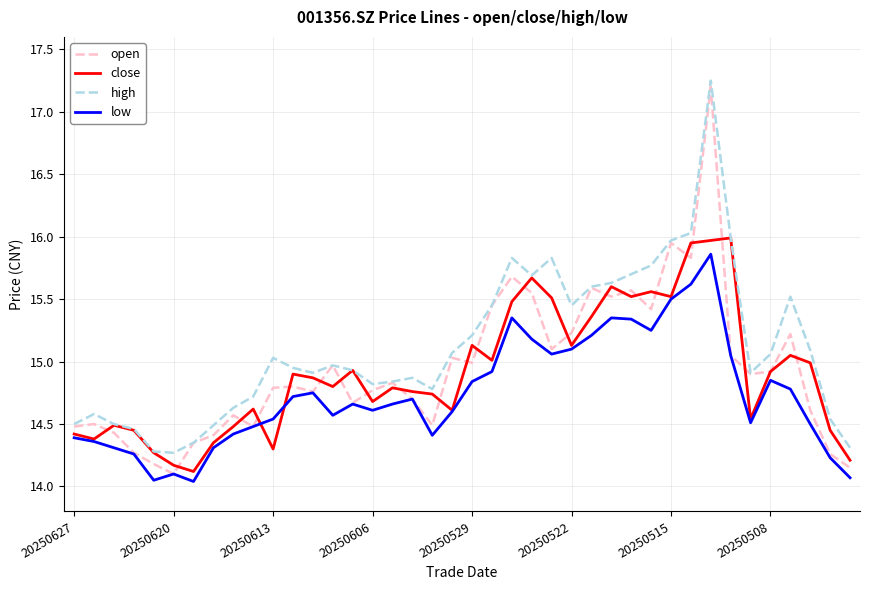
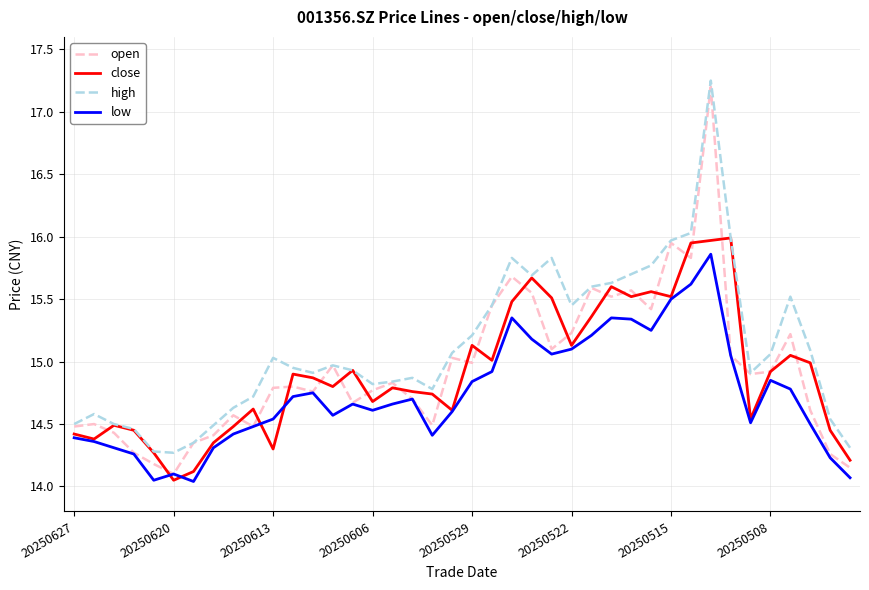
close, 20250620: 14.17 -> 14.05
